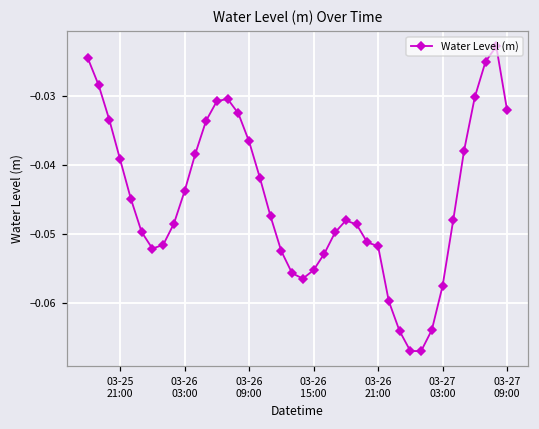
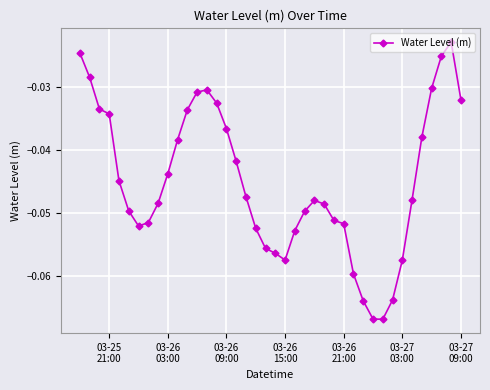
03-25 21:00: -0.039 -> -0.034
03-26 15:00: -0.055 -> -0.058
